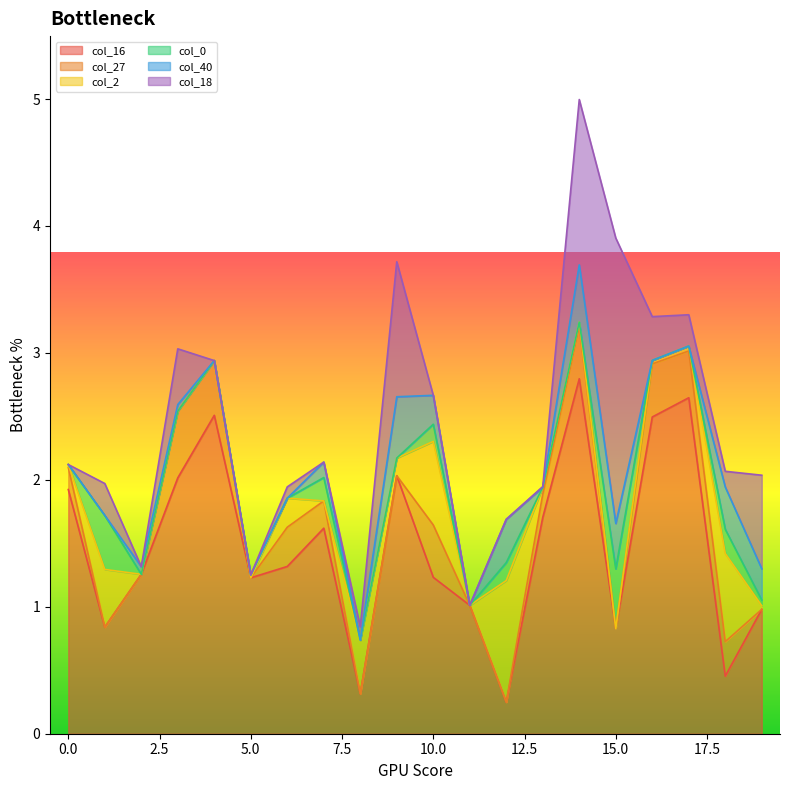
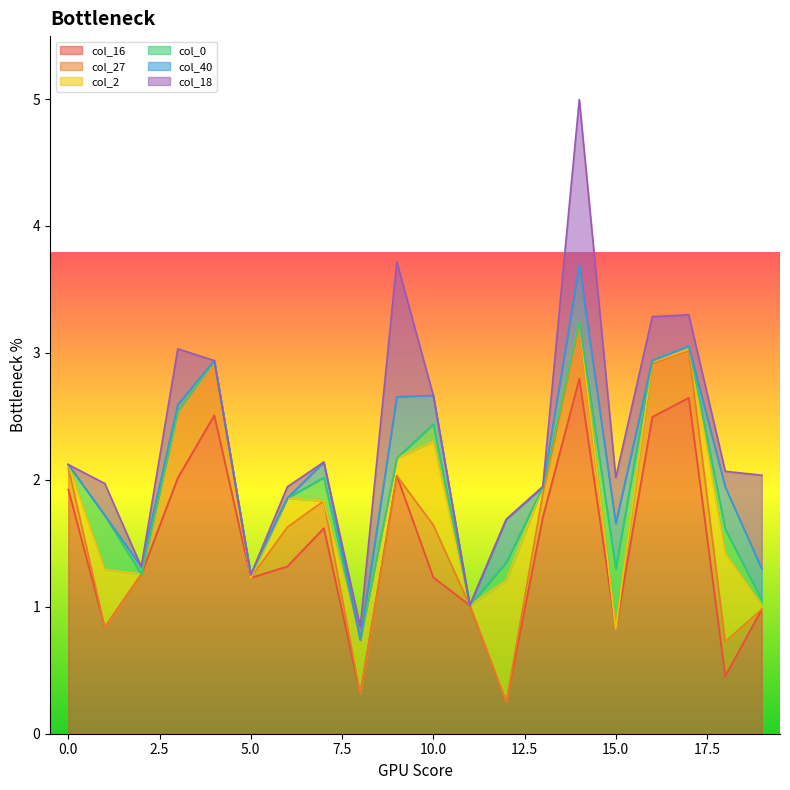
col_18, 15.0: 2.25 -> 0.36
